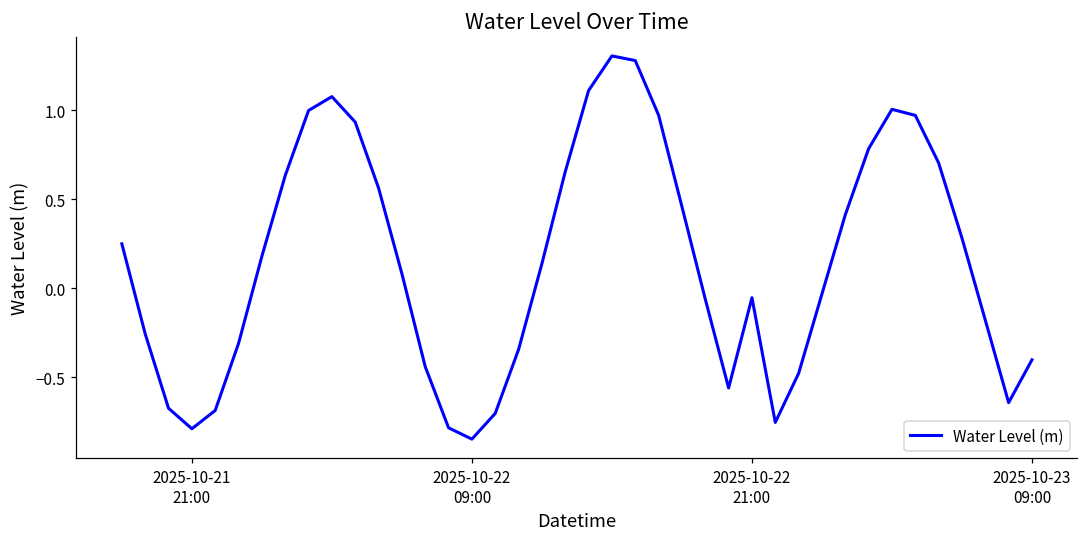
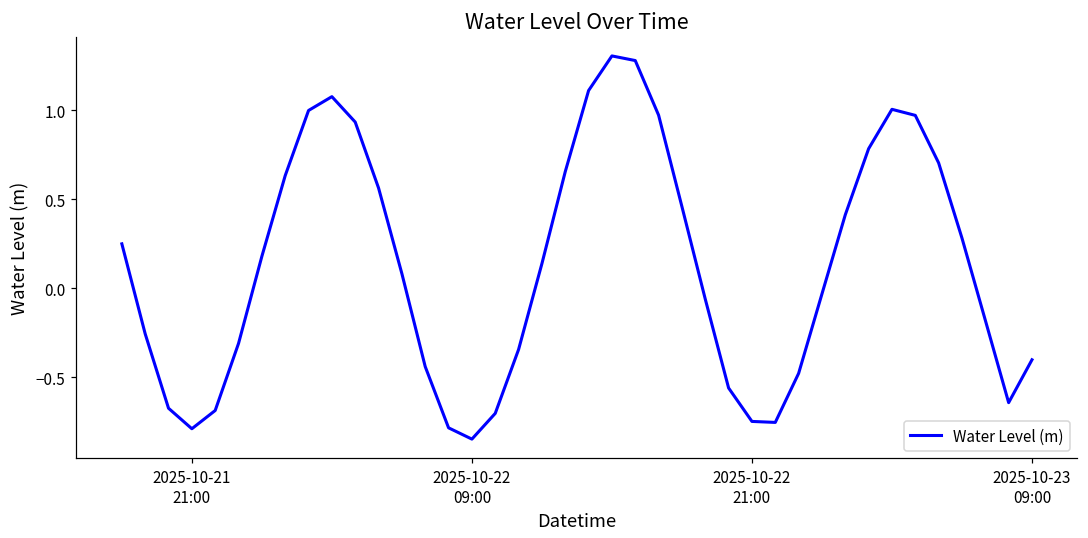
2025-10-22 21:00: -0.05 -> -0.75
